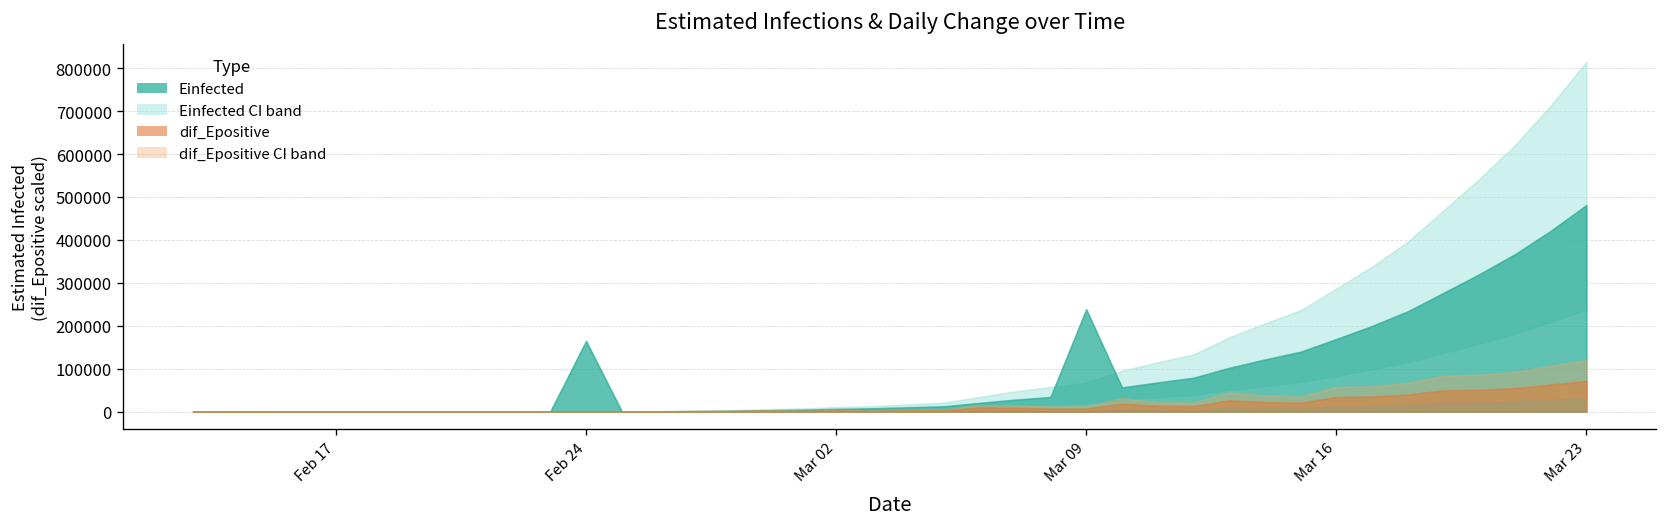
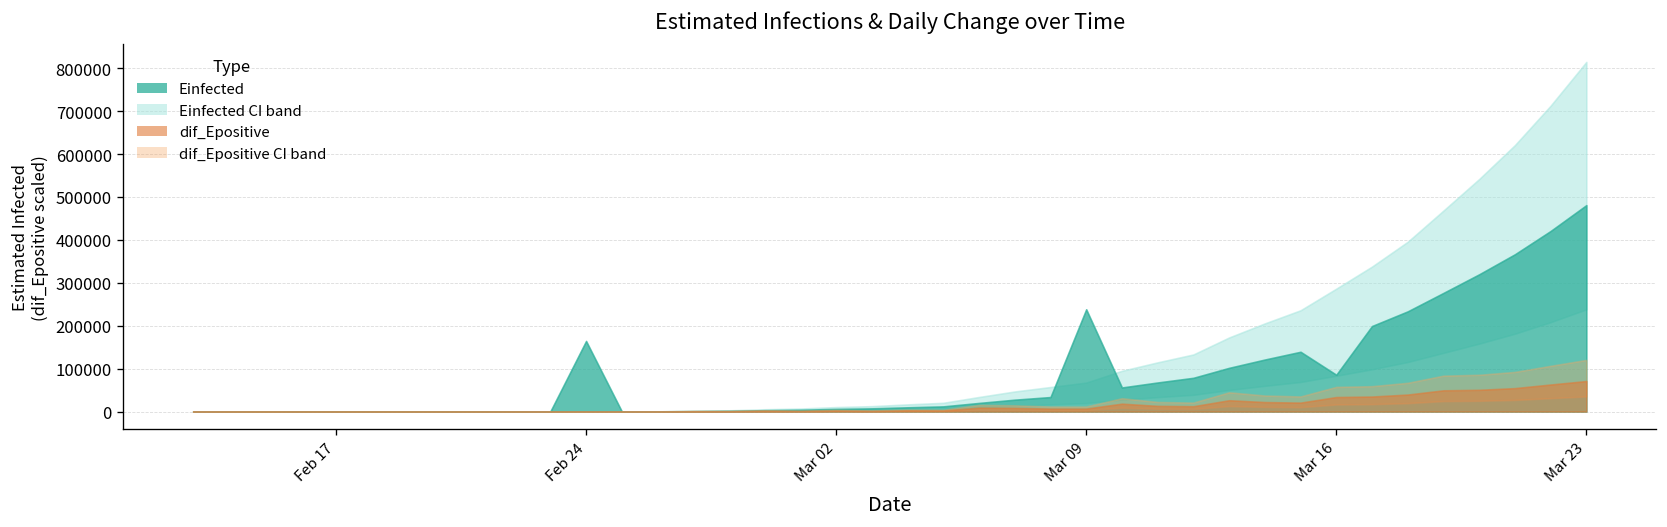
Einfected, Mar 16: 170000 -> 90000
